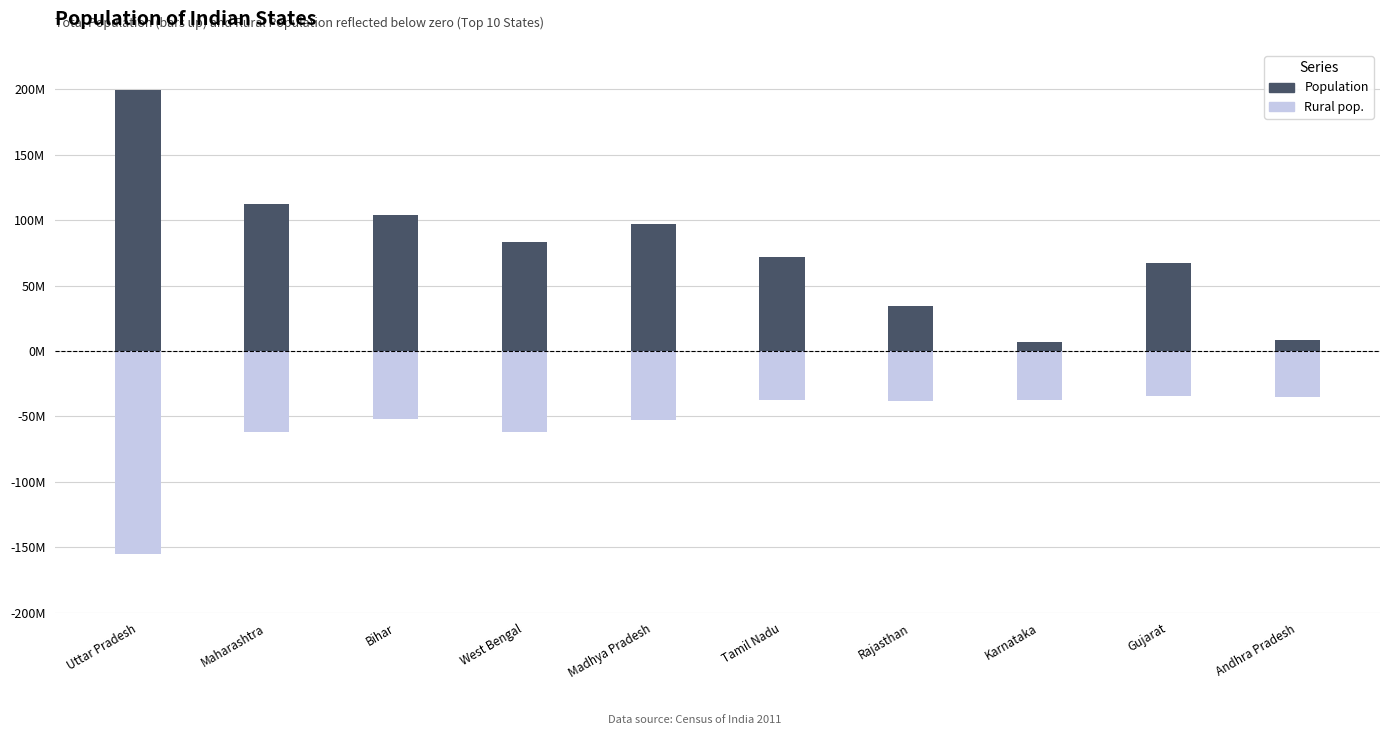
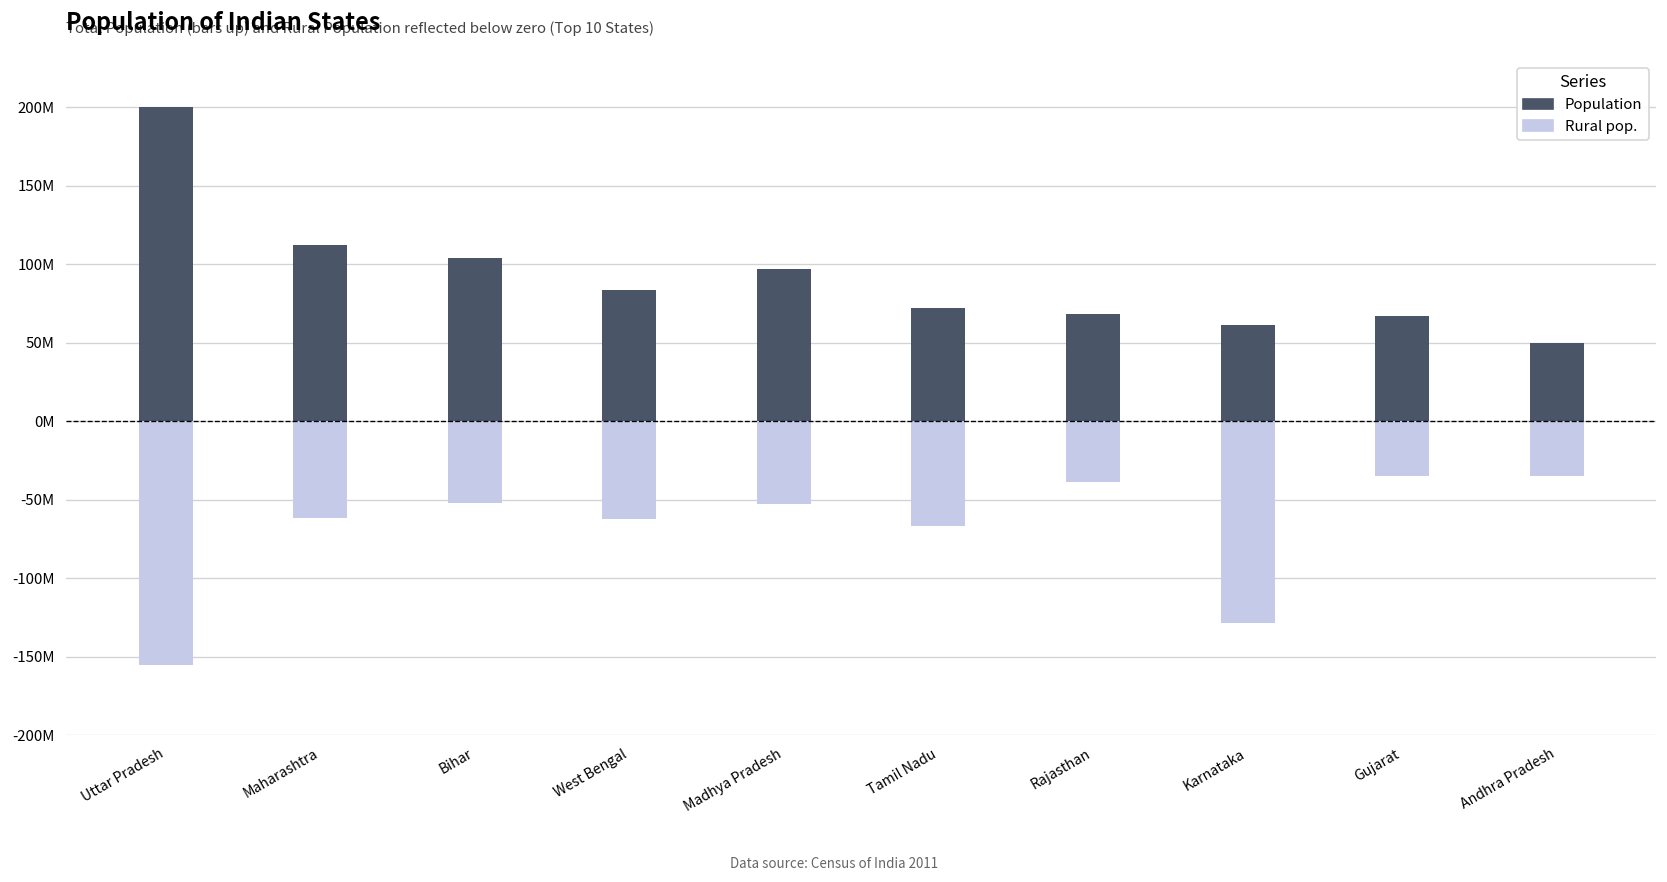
Rural pop., Tamil Nadu: -37000000 -> -67000000
Population, Rajasthan: 34000000 -> 69000000
Population, Karnataka: 7000000 -> 61000000
Rural pop., Karnataka: -37000000 -> -129000000
Population, Andhra Pradesh: 9000000 -> 50000000
